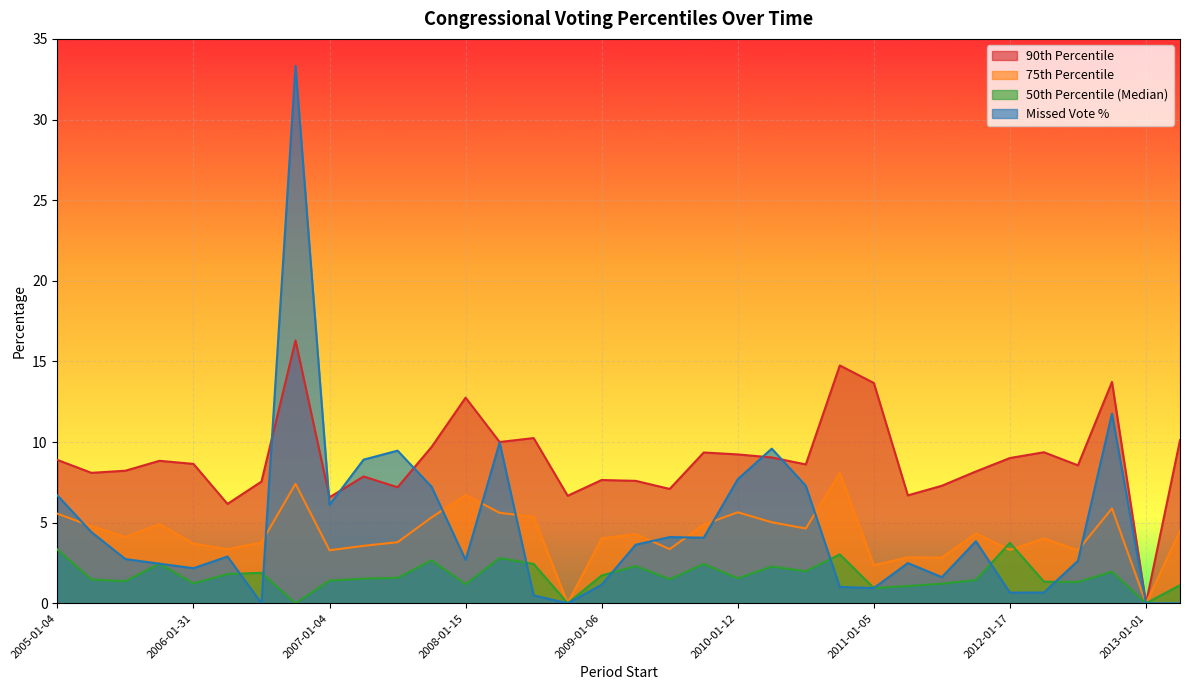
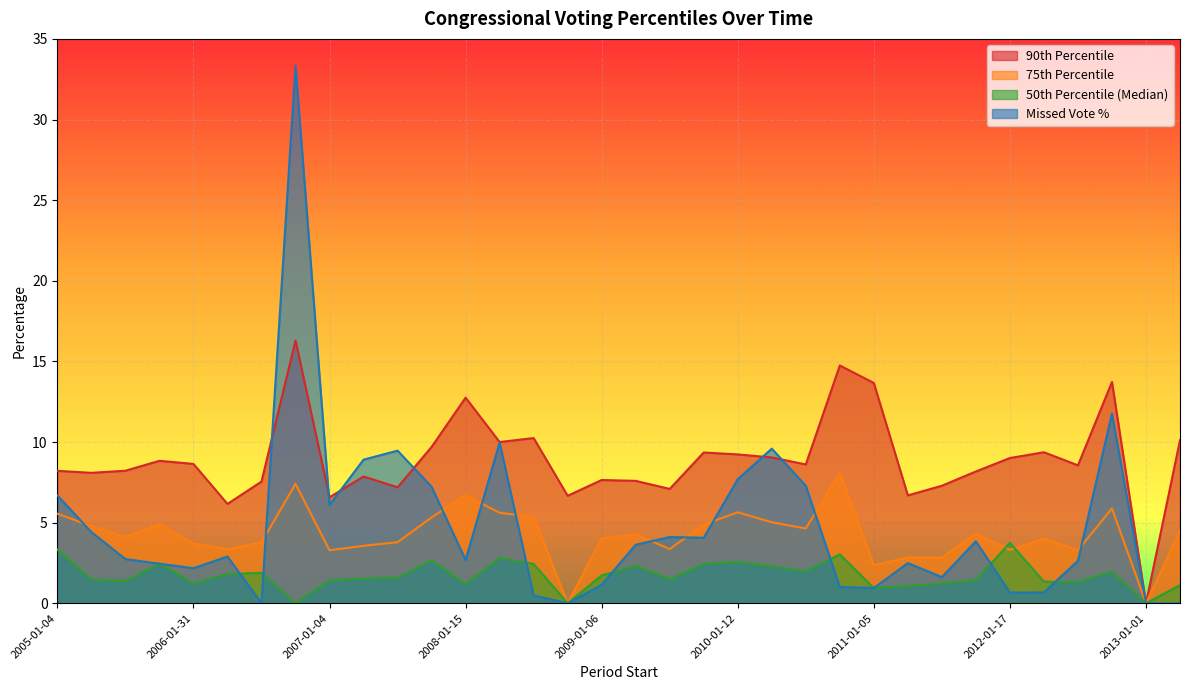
90th Percentile, 2005-01-04: 8.9 -> 8.2
50th Percentile (Median), 2010-01-12: 1.5 -> 2.6
